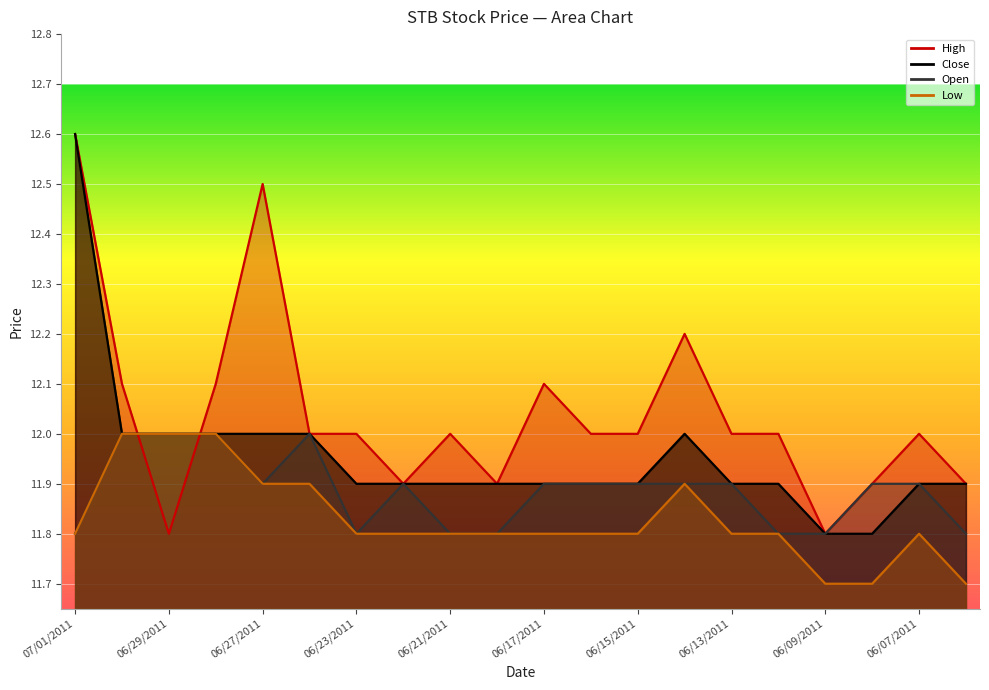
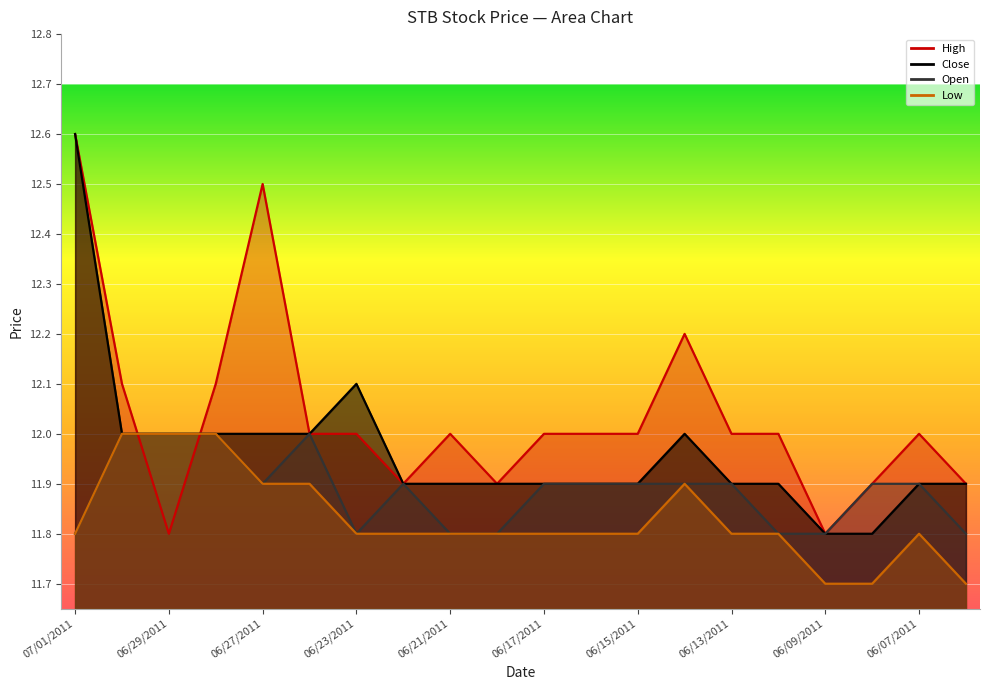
Close, 06/23/2011: 11.9 -> 12.1
High, 06/17/2011: 12.1 -> 12.0
